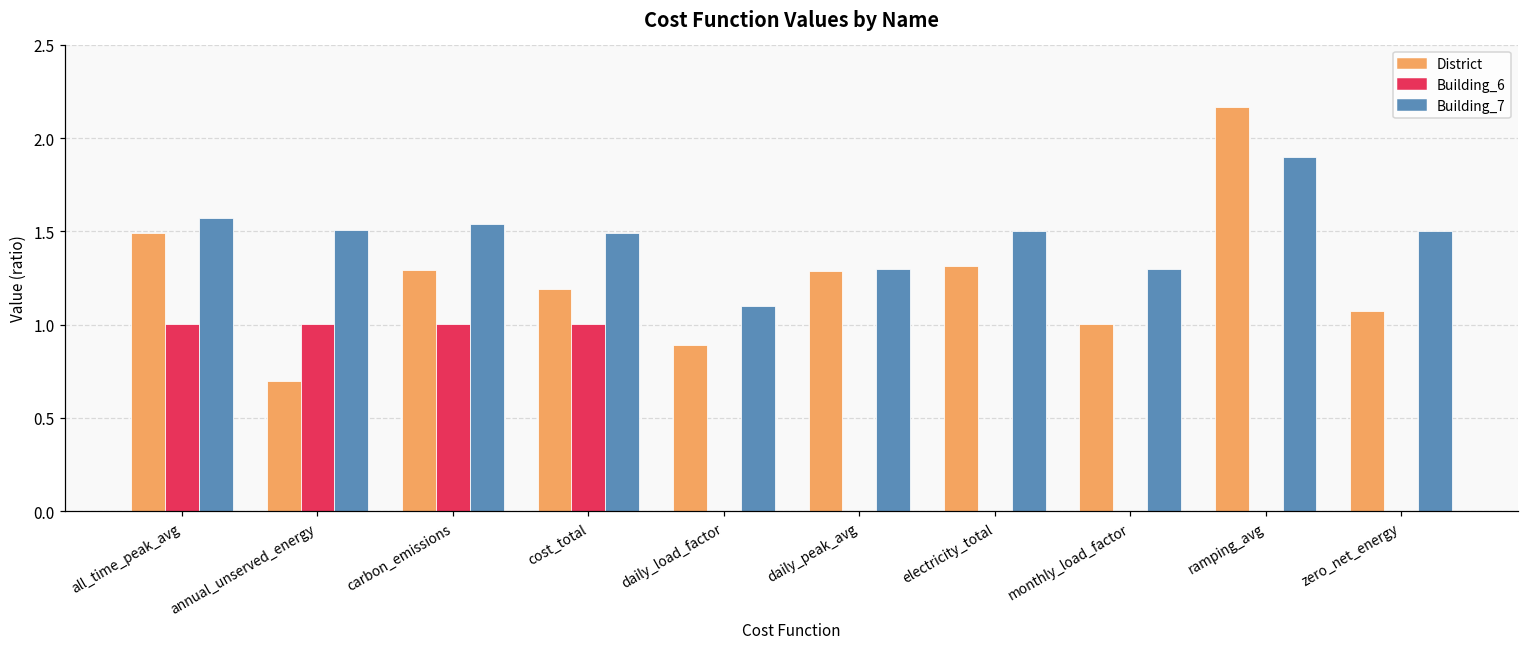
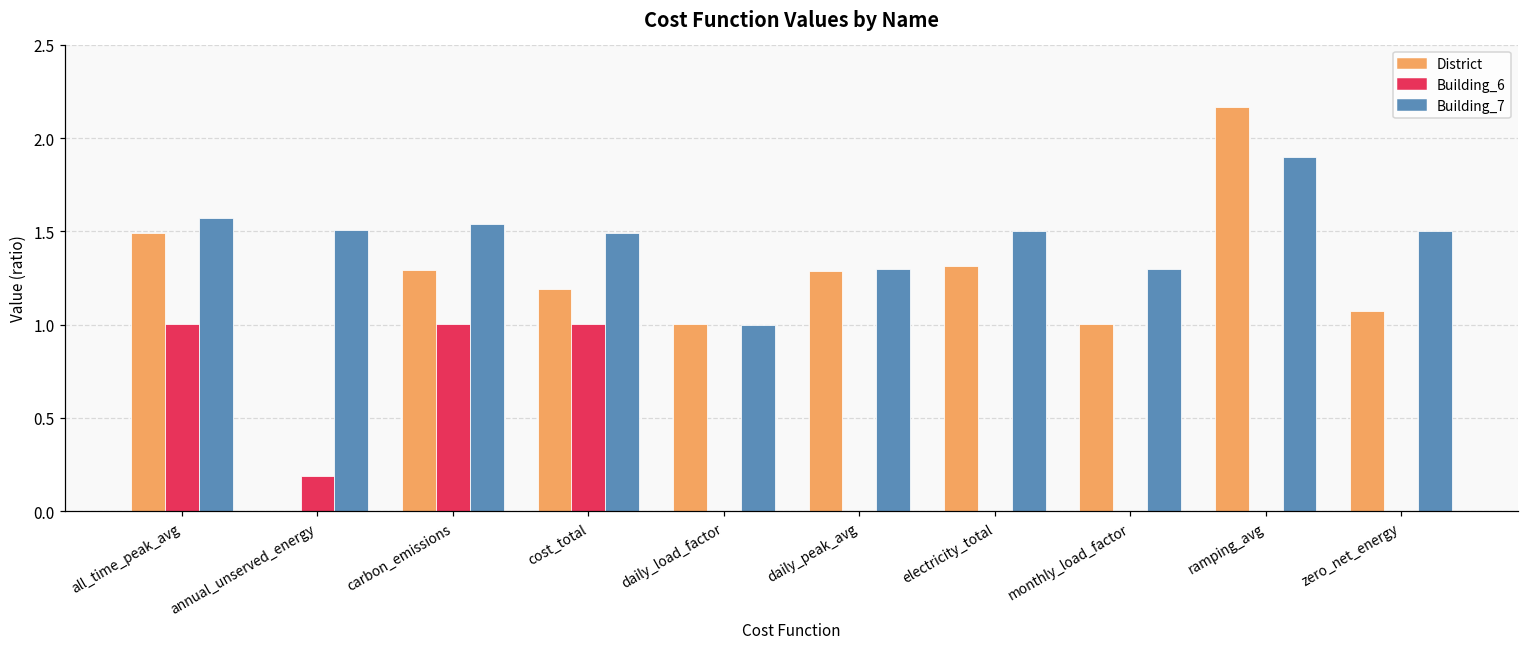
District, annual_unserved_energy: 0.7 -> 0.0
Building_6, annual_unserved_energy: 1.00 -> 0.19
District, daily_load_factor: 0.89 -> 1.00
Building_7, daily_load_factor: 1.1 -> 1.0
